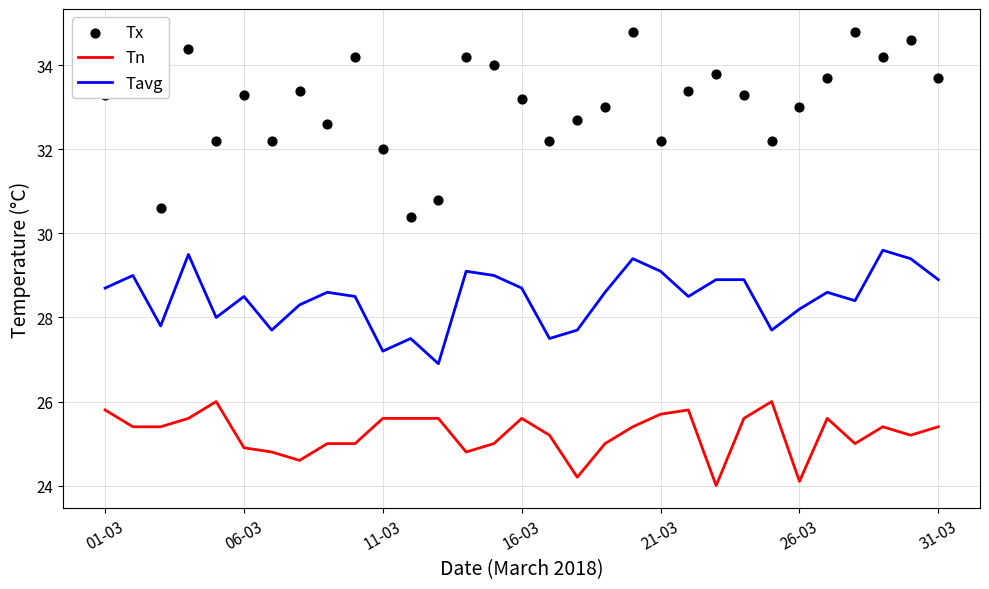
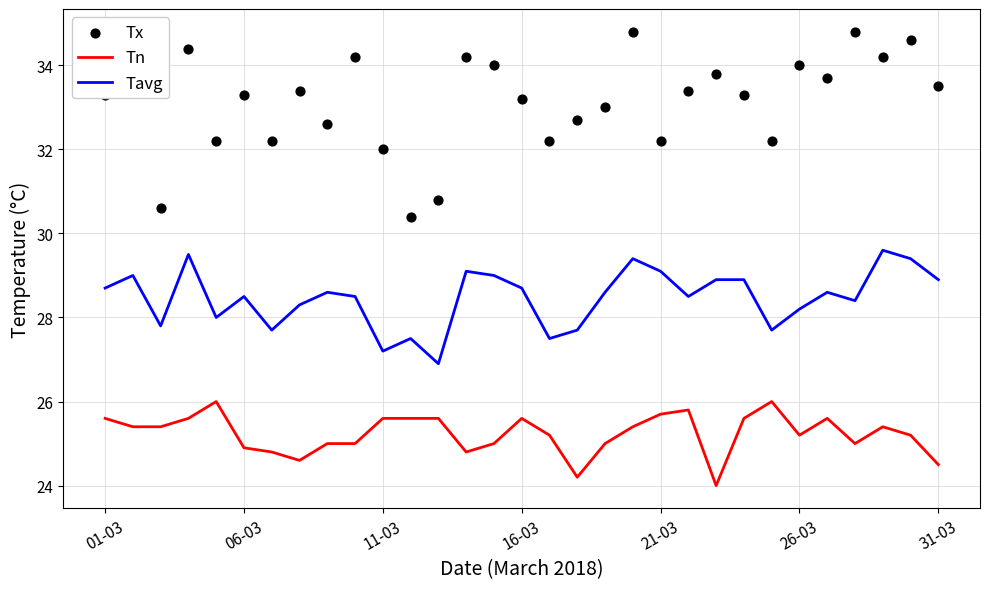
Tn, 01-03: 25.8 -> 25.6
Tn, 26-03: 24.1 -> 25.2
Tx, 26-03: 33 -> 34
Tn, 31-03: 25.4 -> 24.5
Tx, 31-03: 33.7 -> 33.5
